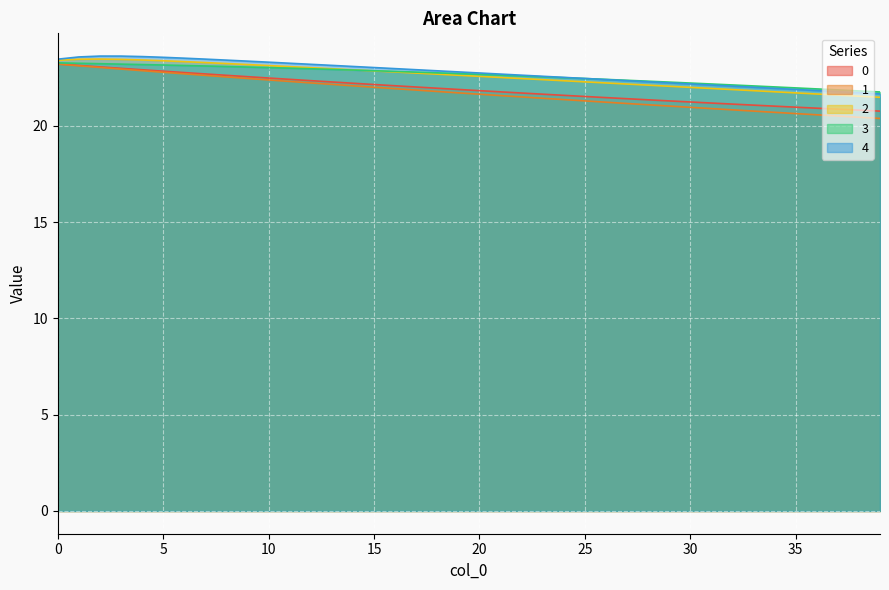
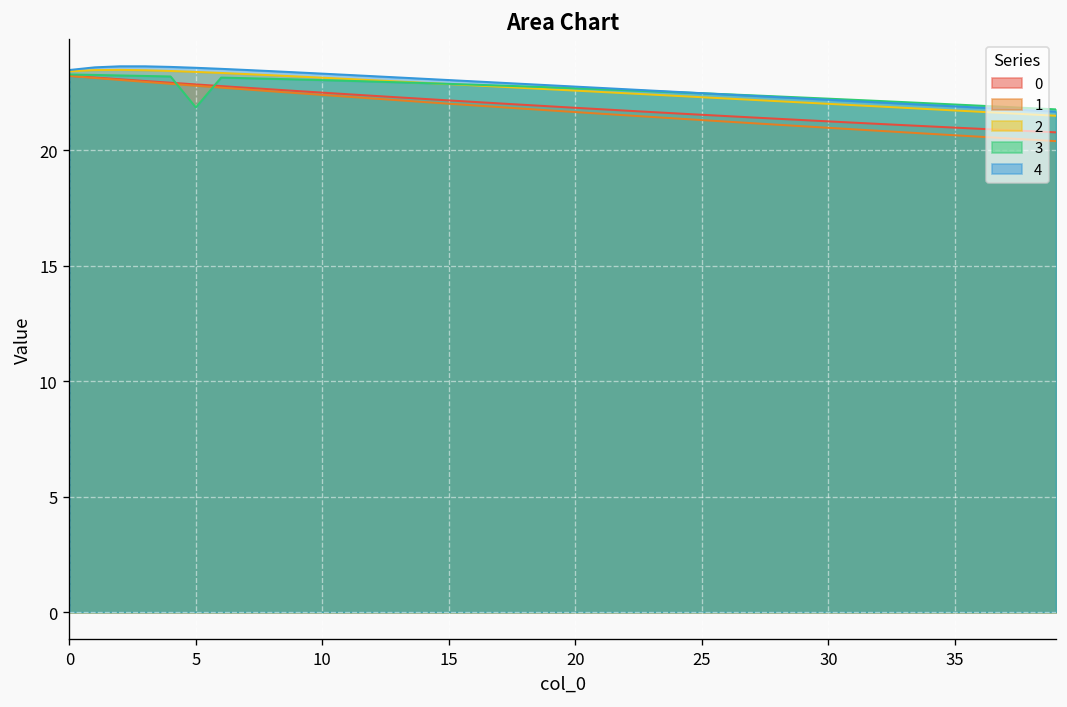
3, 5: 23.2 -> 21.8
